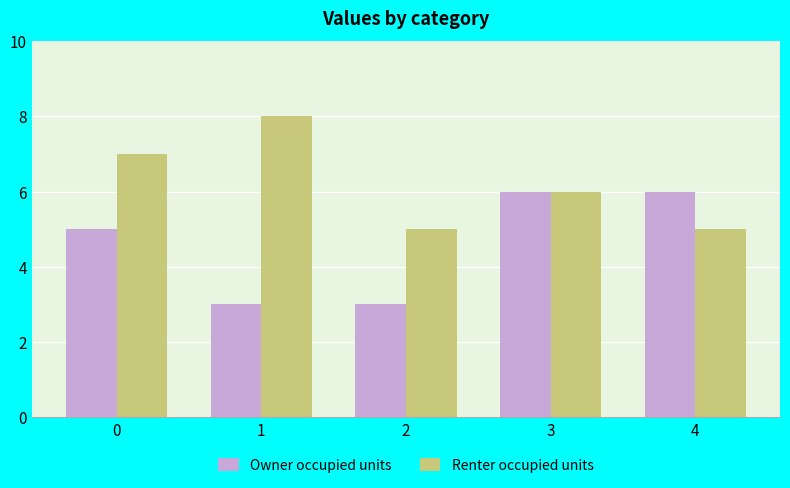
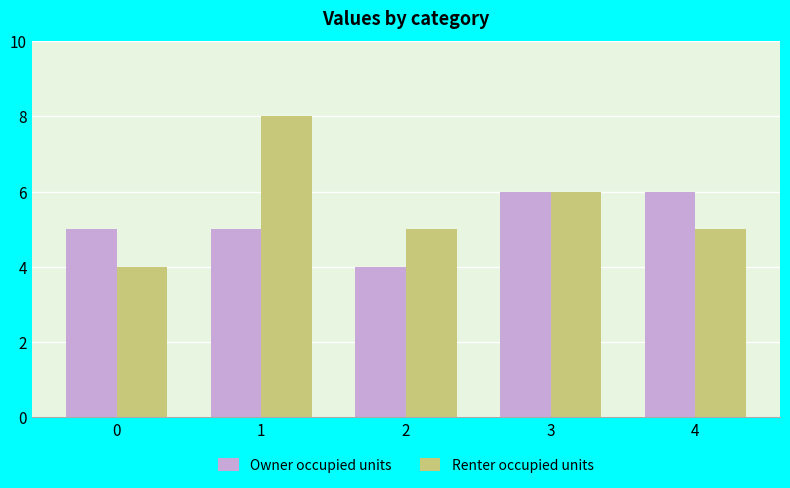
Renter occupied units, 0: 7 -> 4
Owner occupied units, 1: 3 -> 5
Owner occupied units, 2: 3 -> 4
